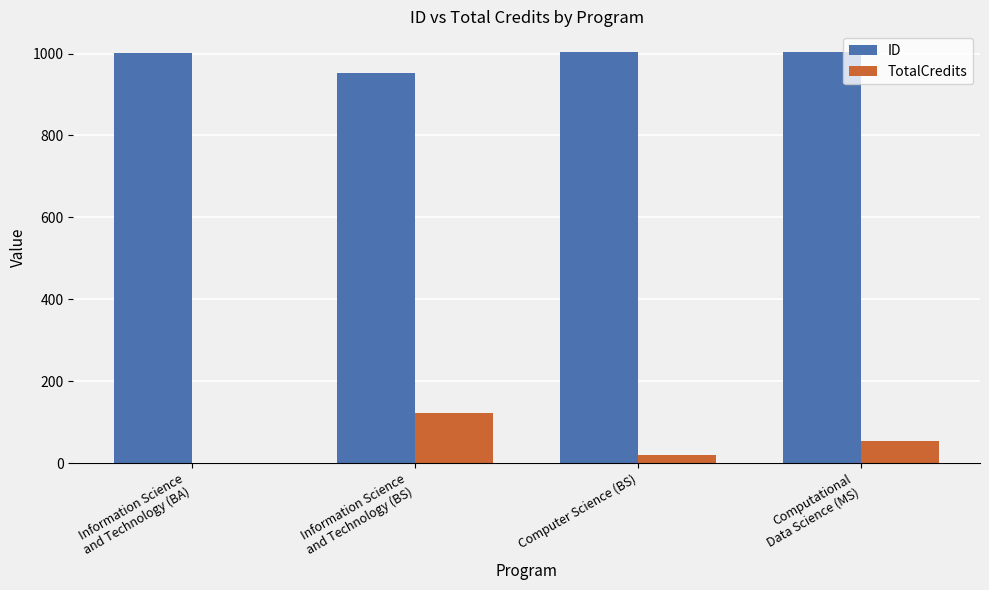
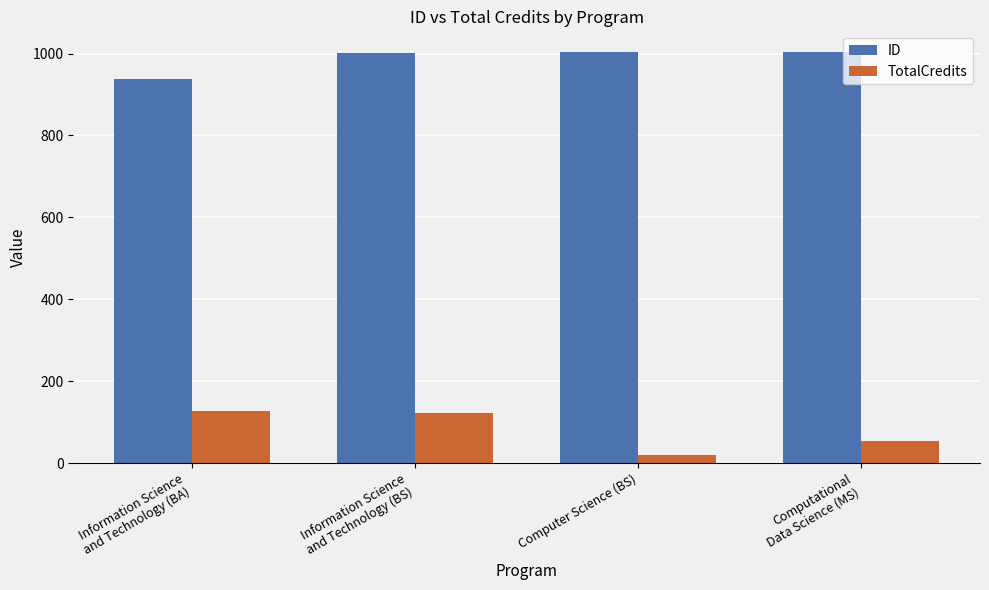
ID, Information Science and Technology (BA): 1000 -> 940
TotalCredits, Information Science and Technology (BA): 0 -> 130
ID, Information Science and Technology (BS): 950 -> 1000
